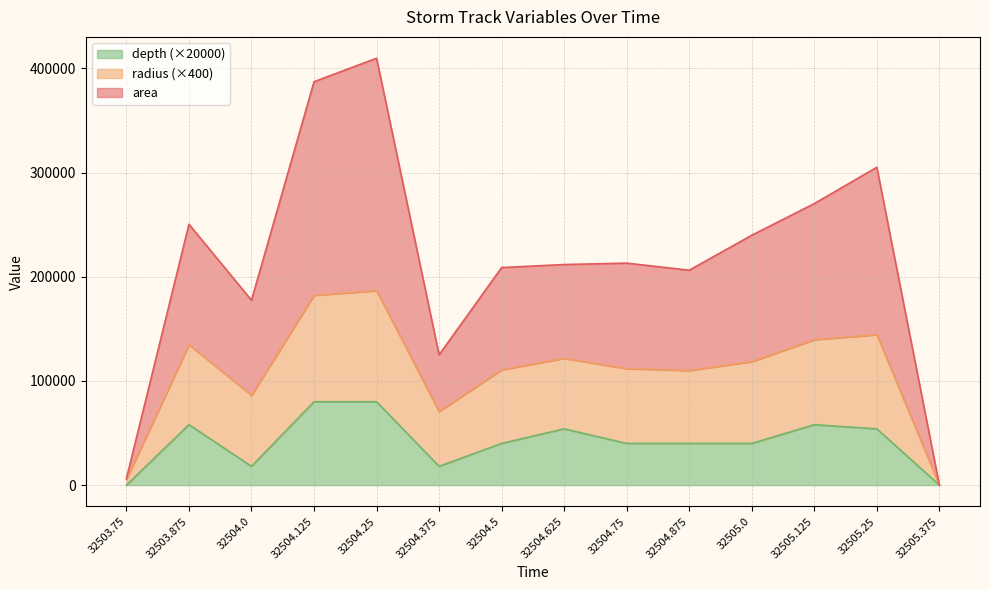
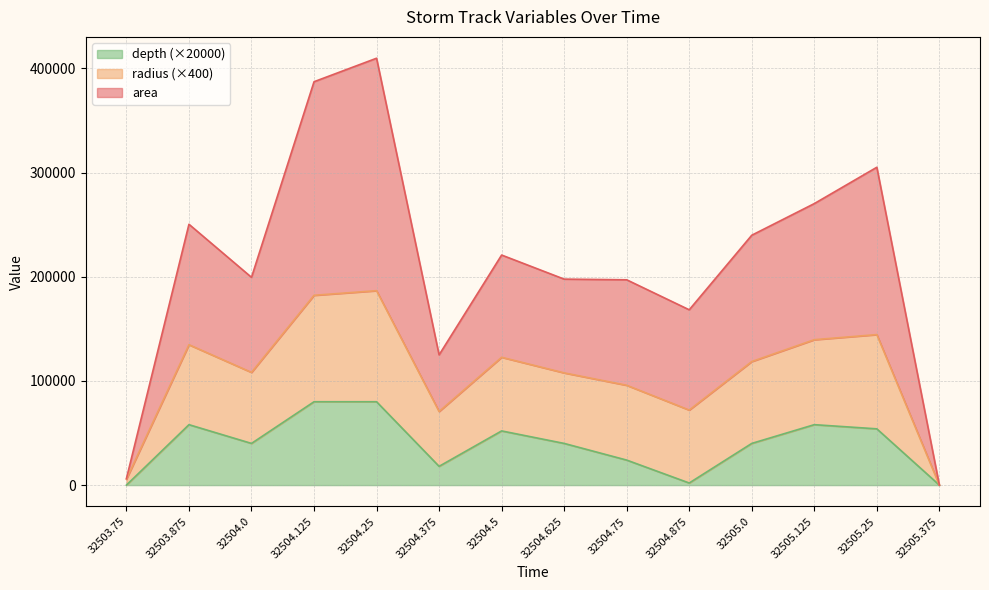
depth (×20000), 32504.0: 18000 -> 40000
depth (×20000), 32504.5: 40000 -> 52000
depth (×20000), 32504.625: 54000 -> 40000
depth (×20000), 32504.75: 40000 -> 24000
depth (×20000), 32504.875: 40000 -> 2000
